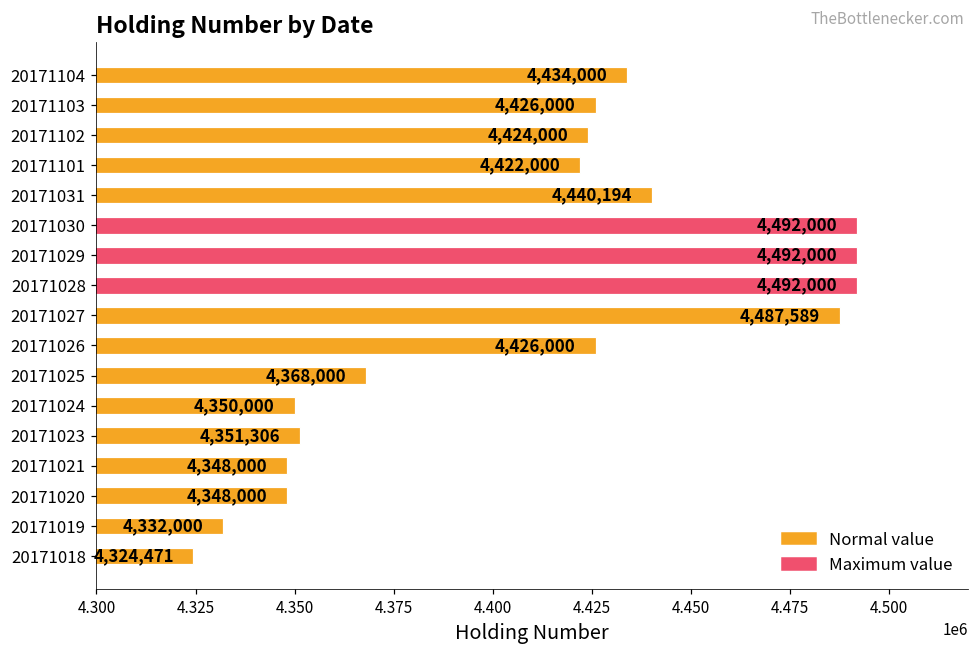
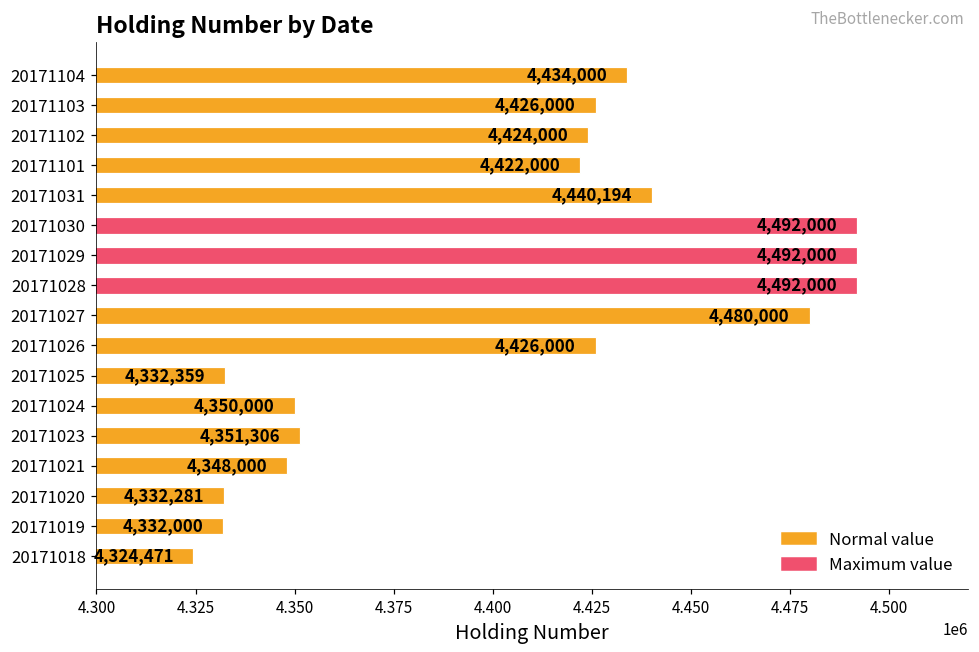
20171027: 4,487,589 -> 4,480,000
20171025: 4,368,000 -> 4,332,359
20171020: 4,348,000 -> 4,332,281
